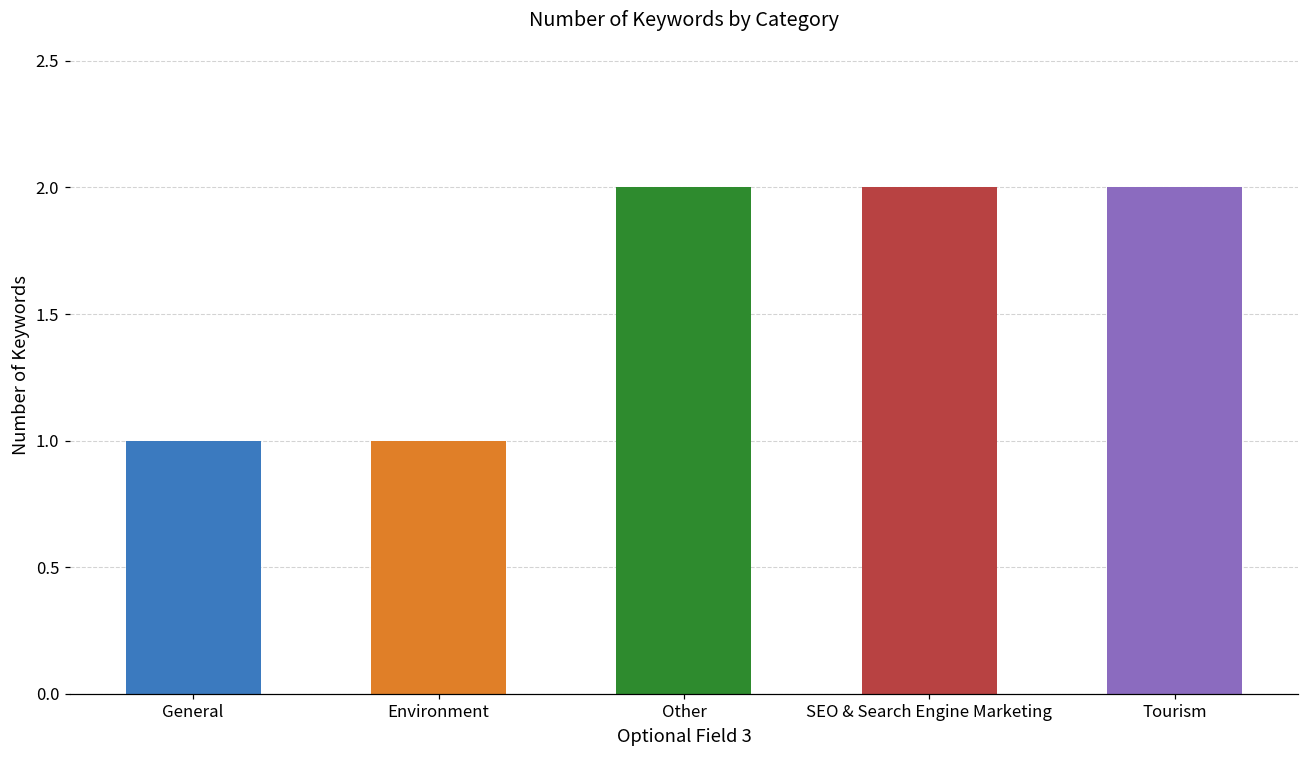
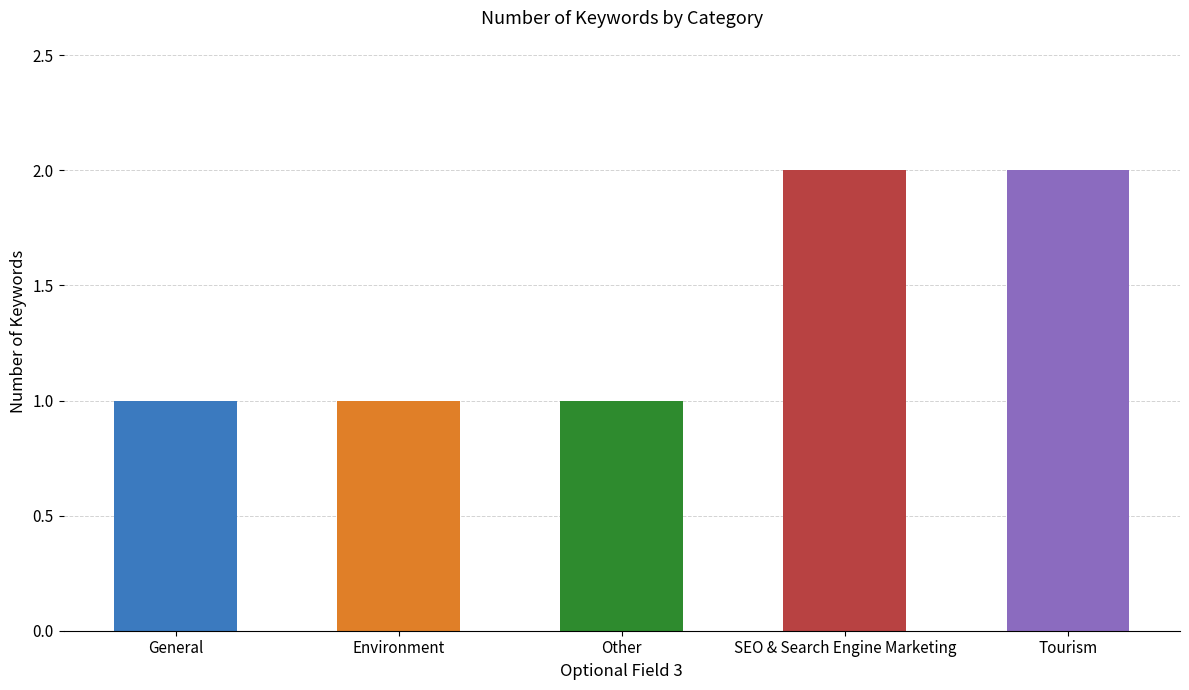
Other: 2 -> 1
